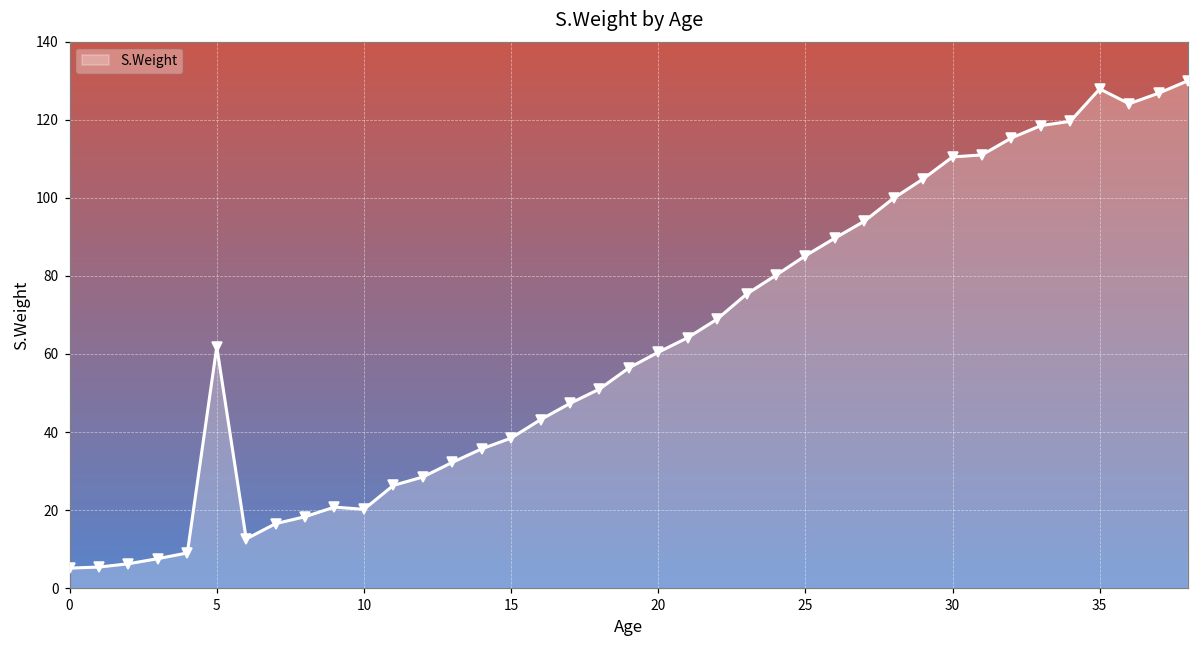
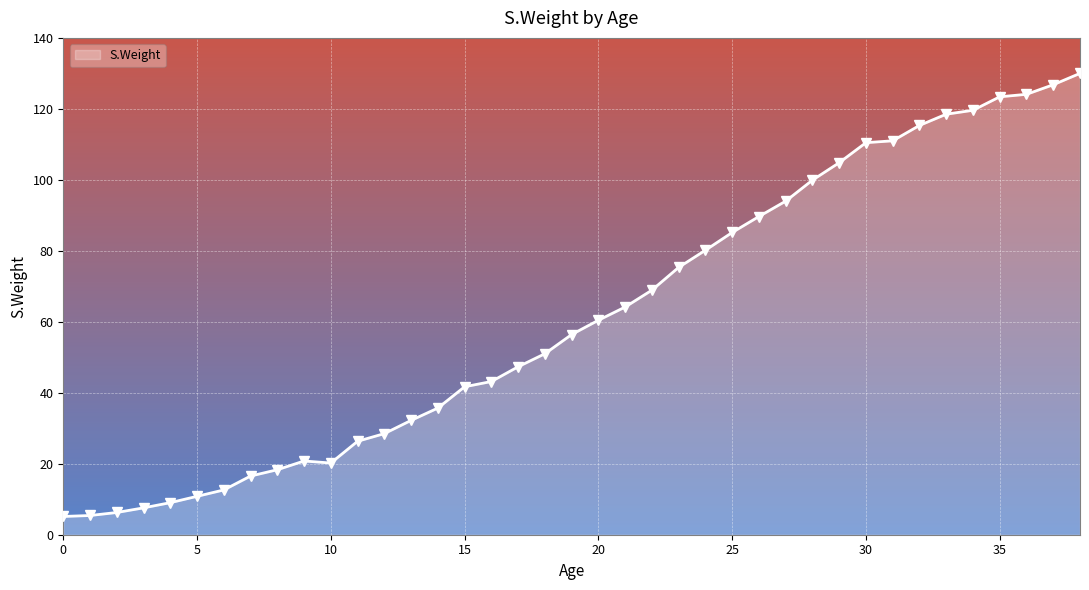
5: 62 -> 11
15: 38 -> 42
35: 128 -> 123
